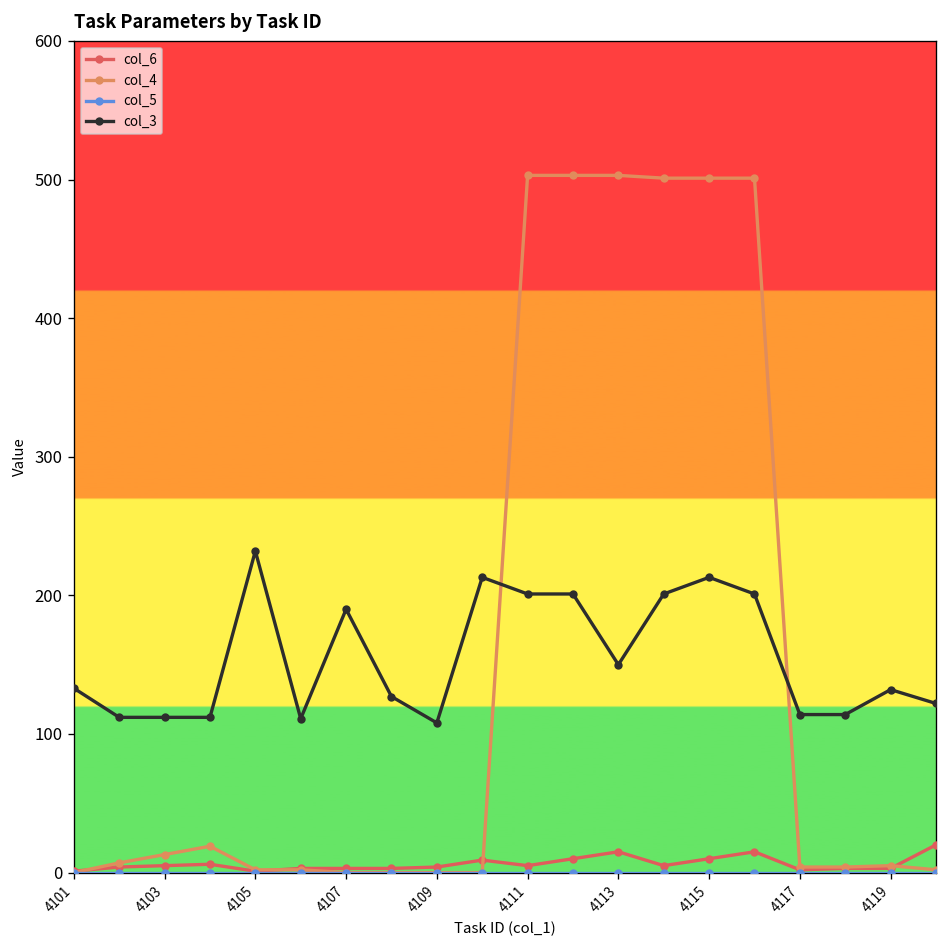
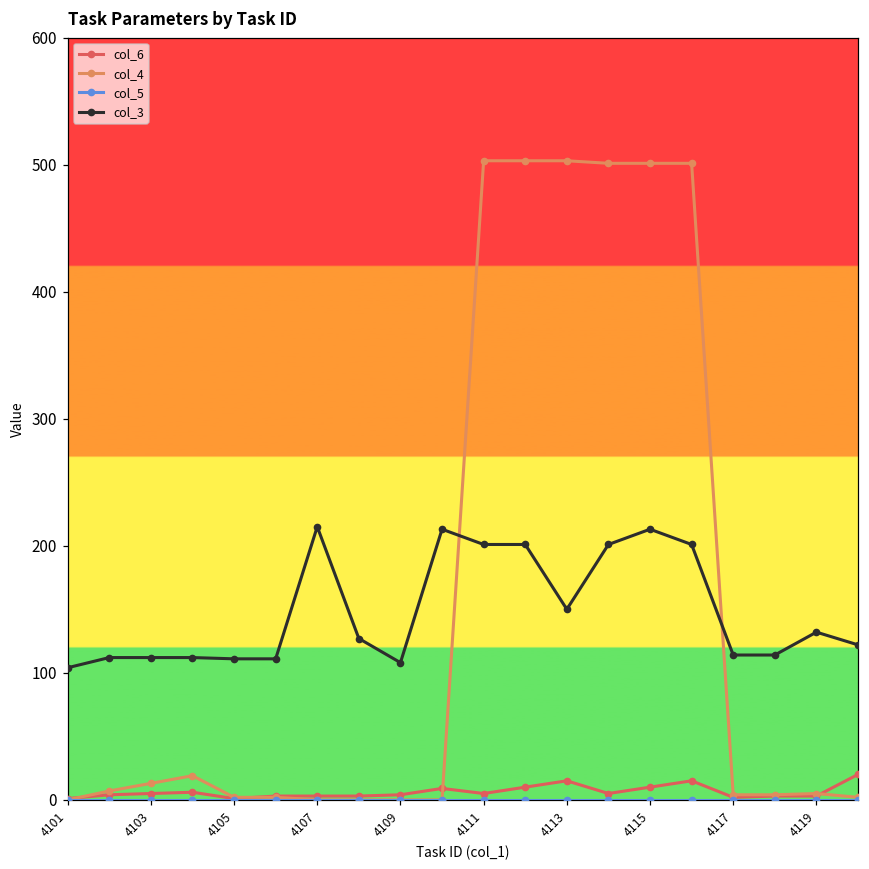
col_3, 4101: 133 -> 104
col_3, 4105: 232 -> 111
col_3, 4107: 190 -> 215
